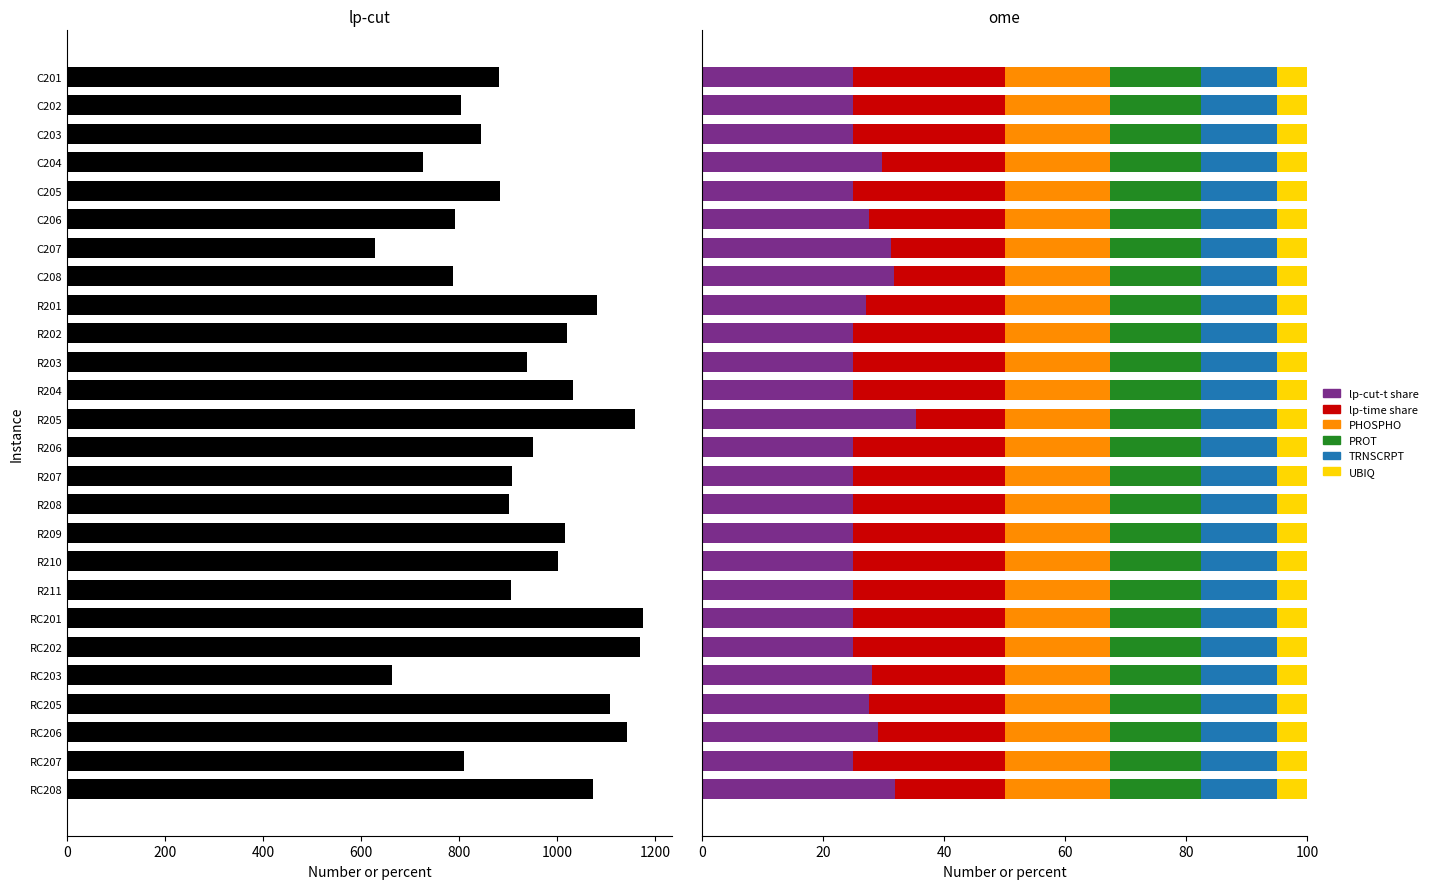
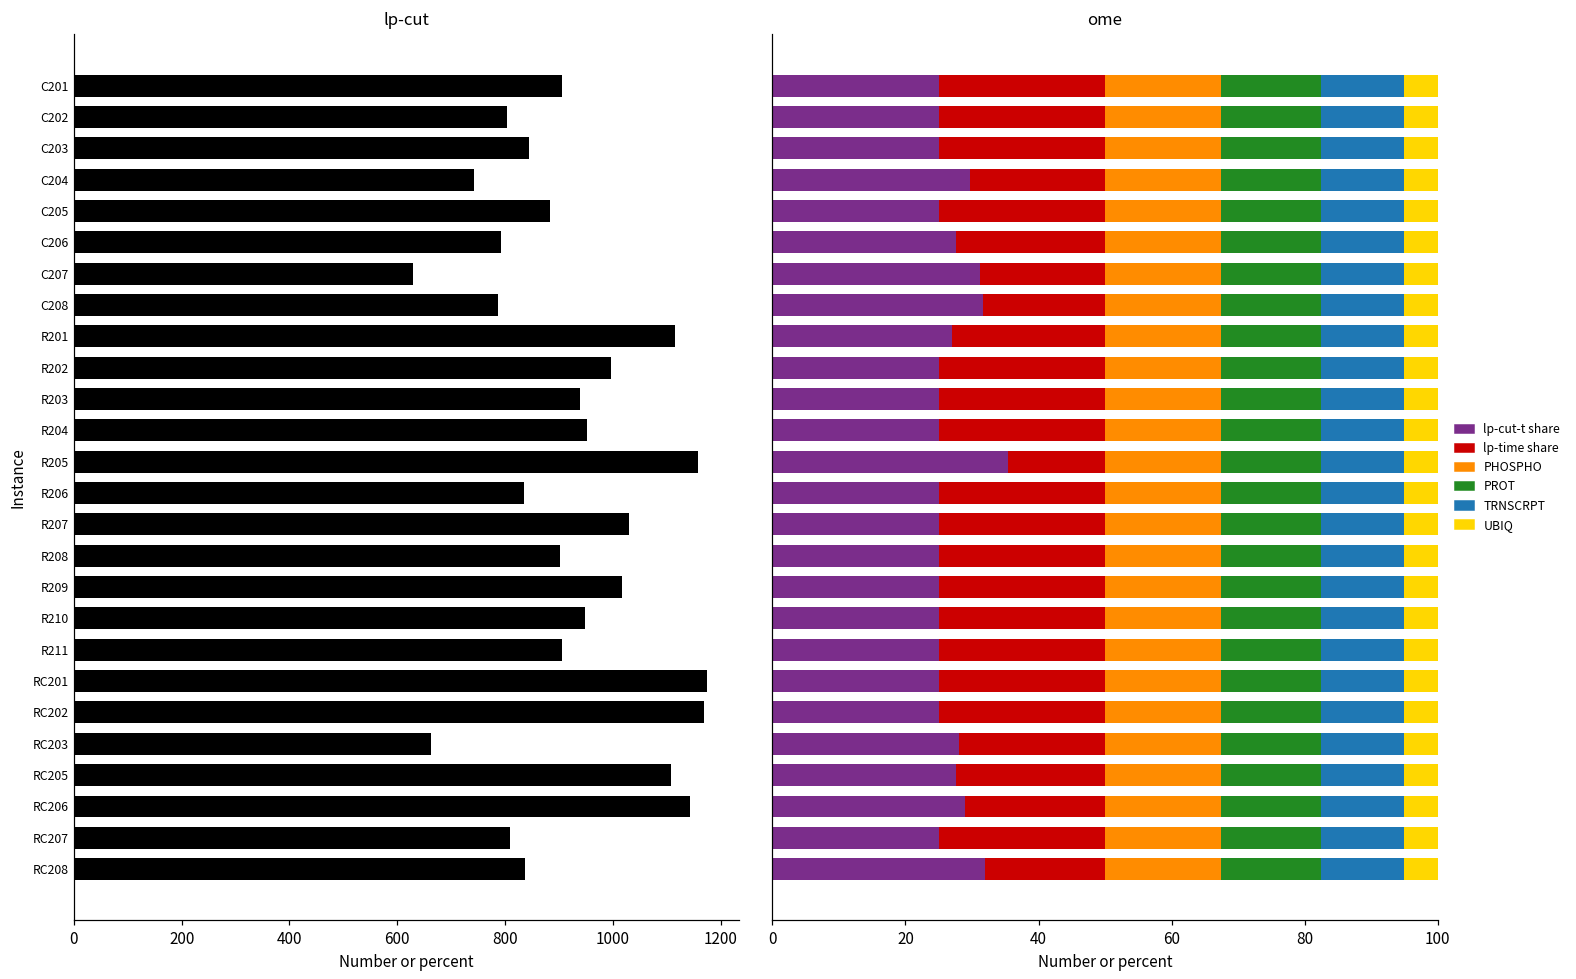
lp-cut, C201: 880 -> 910
lp-cut, C204: 730 -> 740
lp-cut, R201: 1080 -> 1120
lp-cut, R202: 1020 -> 1000
lp-cut, R204: 1030 -> 950
lp-cut, R206: 950 -> 830
lp-cut, R207: 910 -> 1030
lp-cut, R210: 1000 -> 950
lp-cut, RC208: 1070 -> 840
